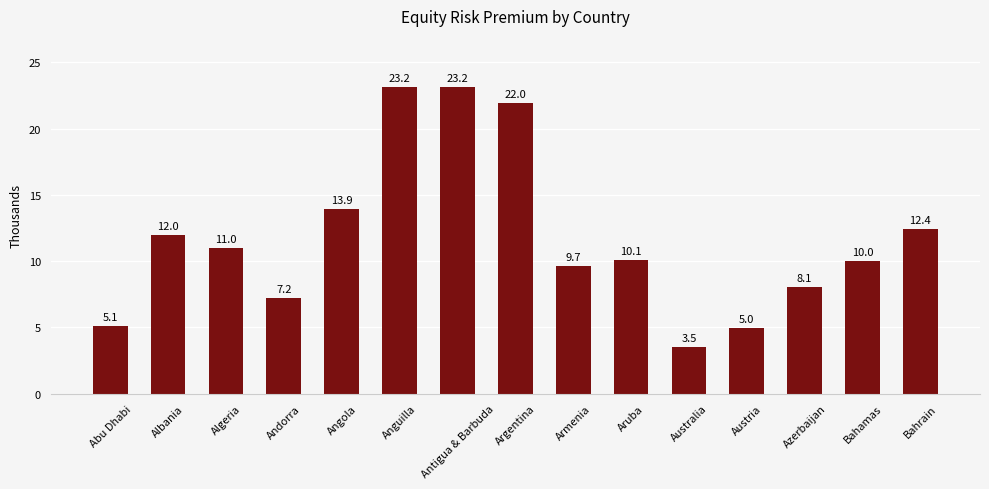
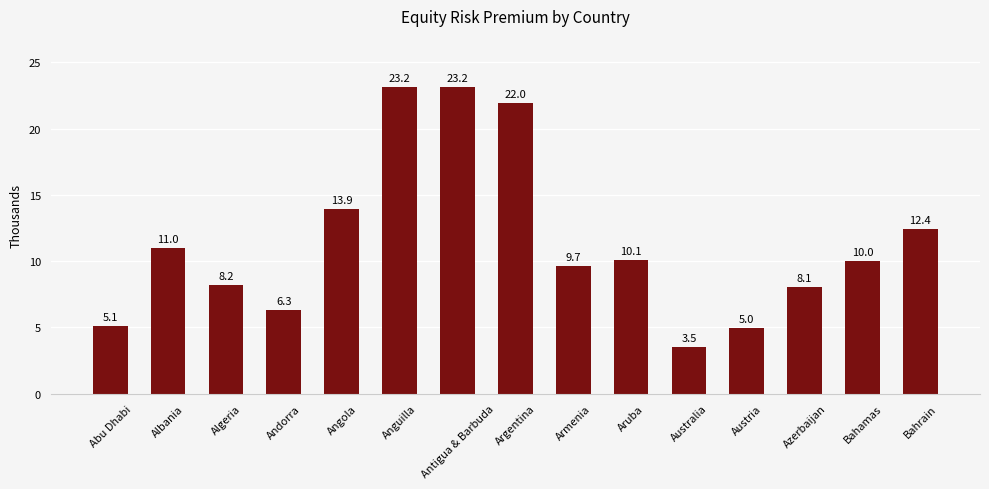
Albania: 12.0 -> 11.0
Algeria: 11.0 -> 8.2
Andorra: 7.2 -> 6.3
